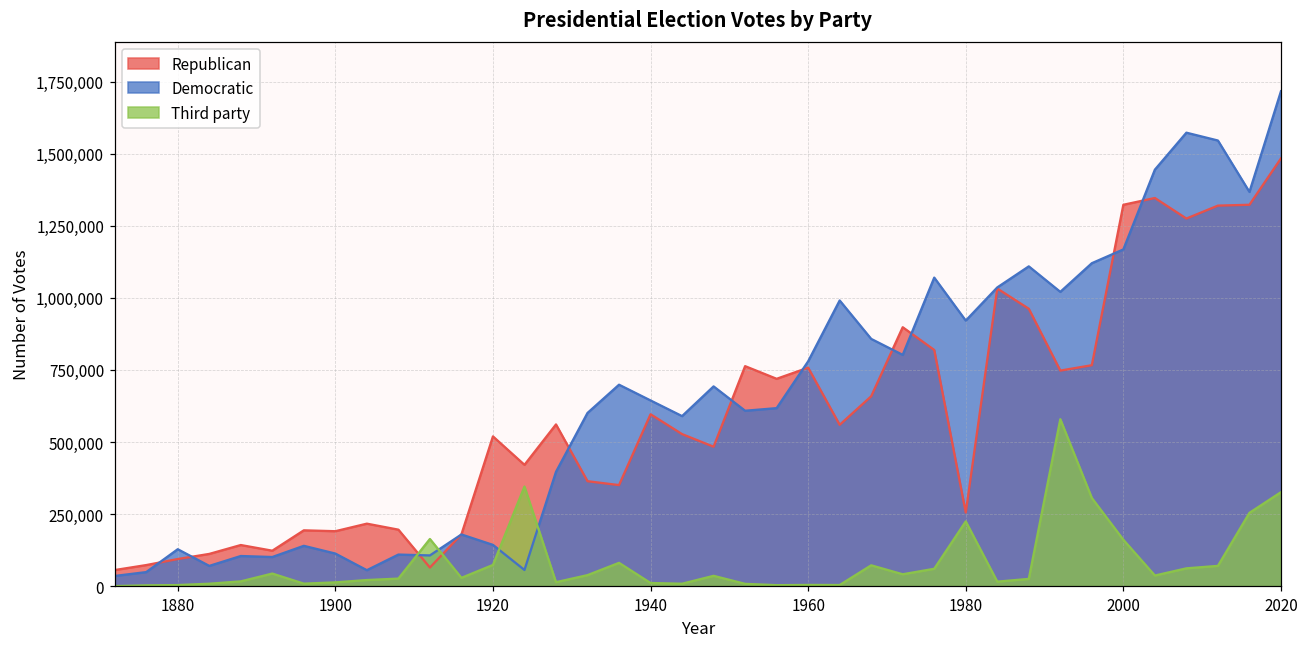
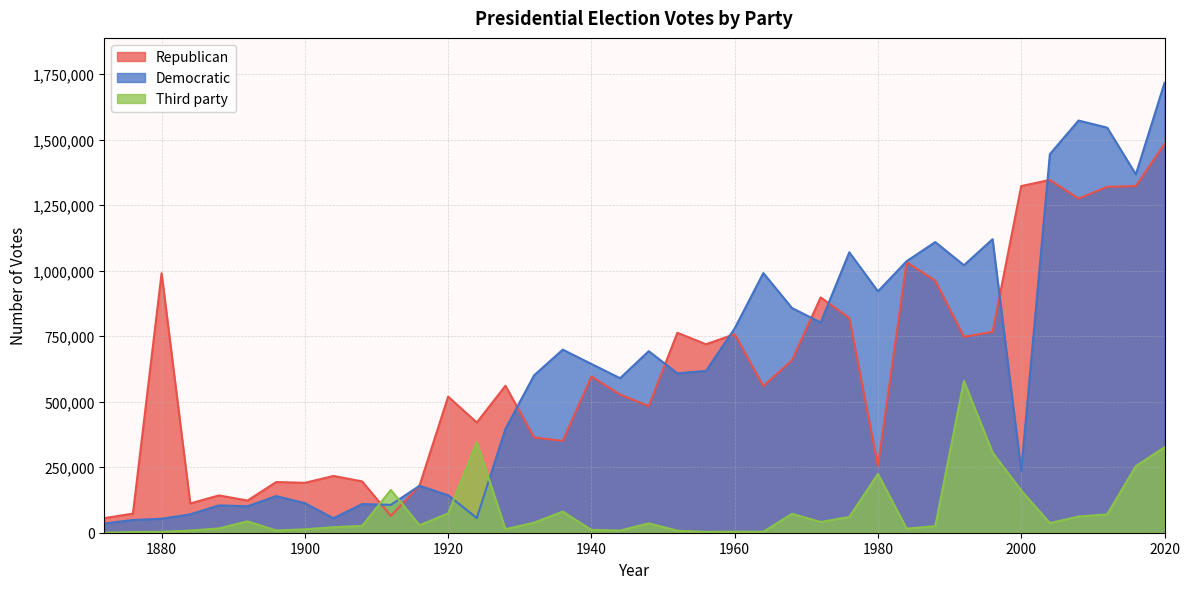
Republican, 1880: 90,000 -> 990,000
Democratic, 1880: 130,000 -> 50,000
Democratic, 2000: 1,170,000 -> 240,000
